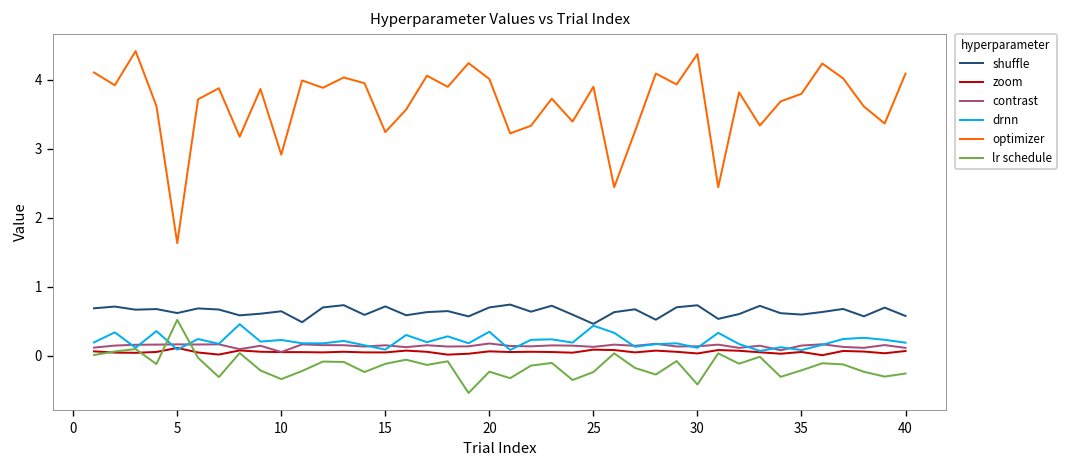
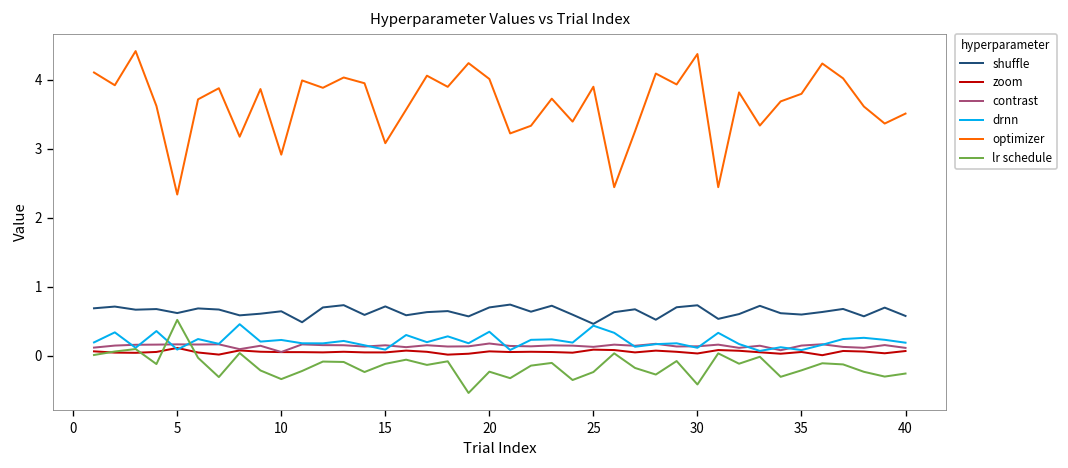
optimizer, 5: 1.6 -> 2.3
optimizer, 15: 3.2 -> 3.1
optimizer, 40: 4.1 -> 3.5
